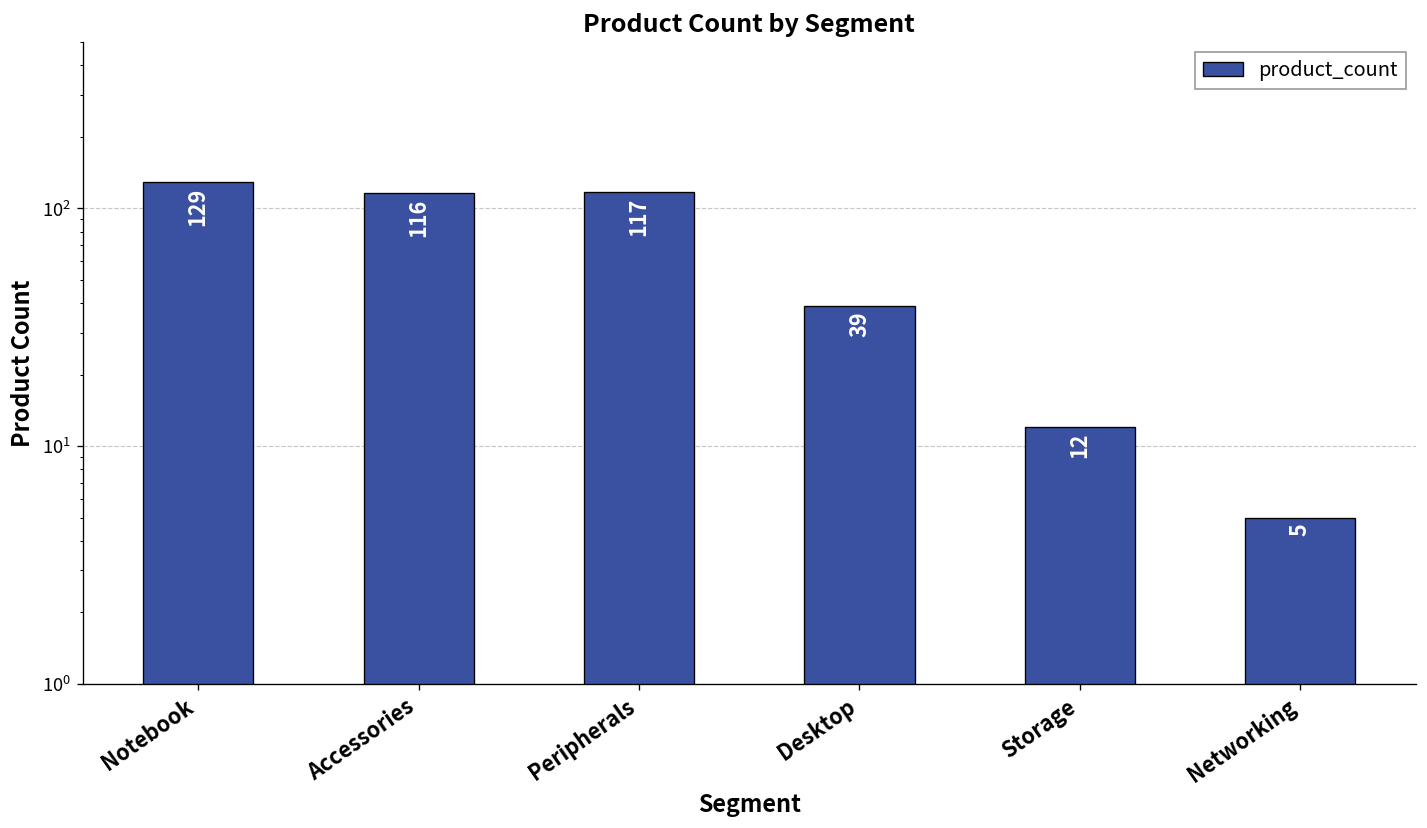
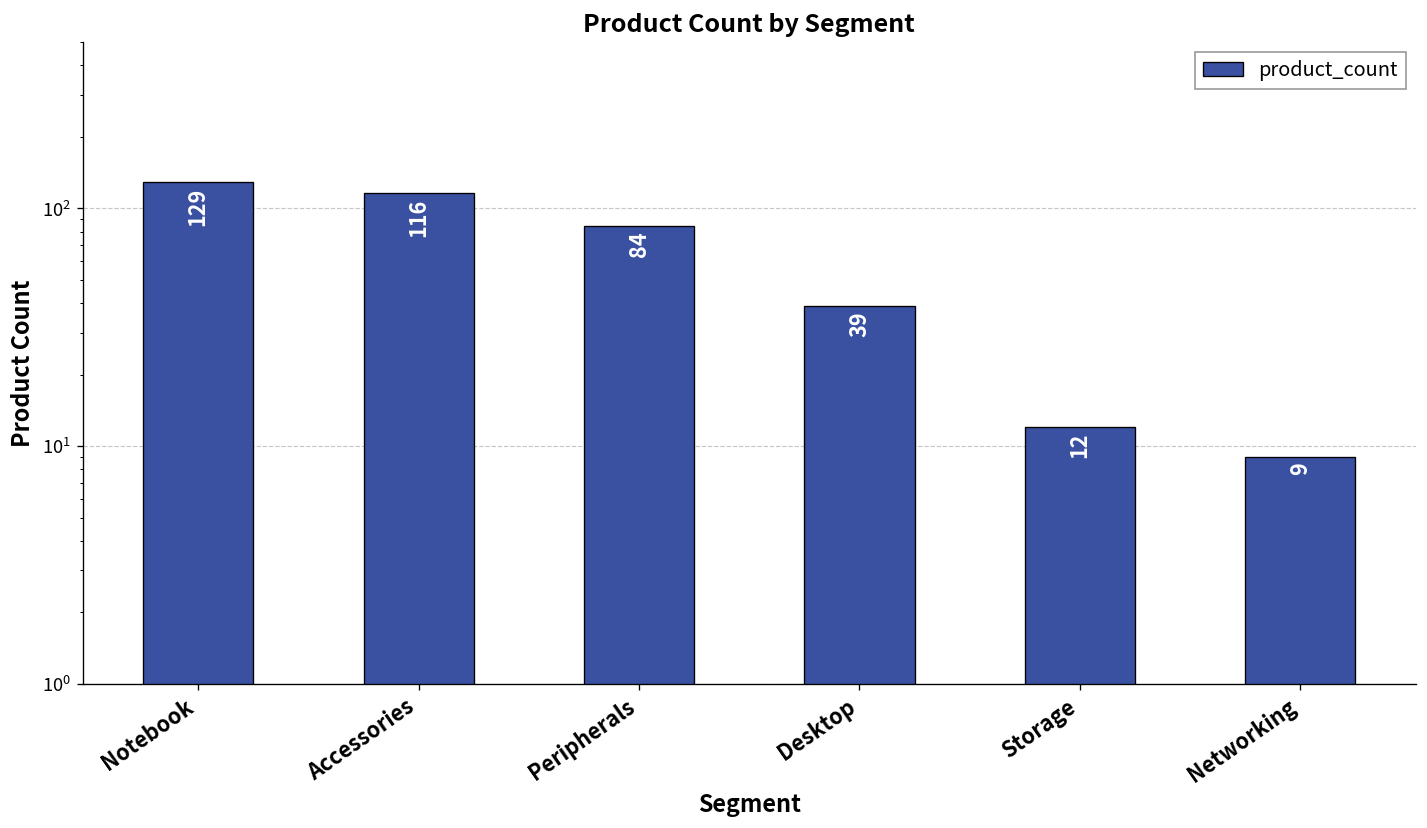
Peripherals: 117 -> 84
Networking: 5 -> 9
